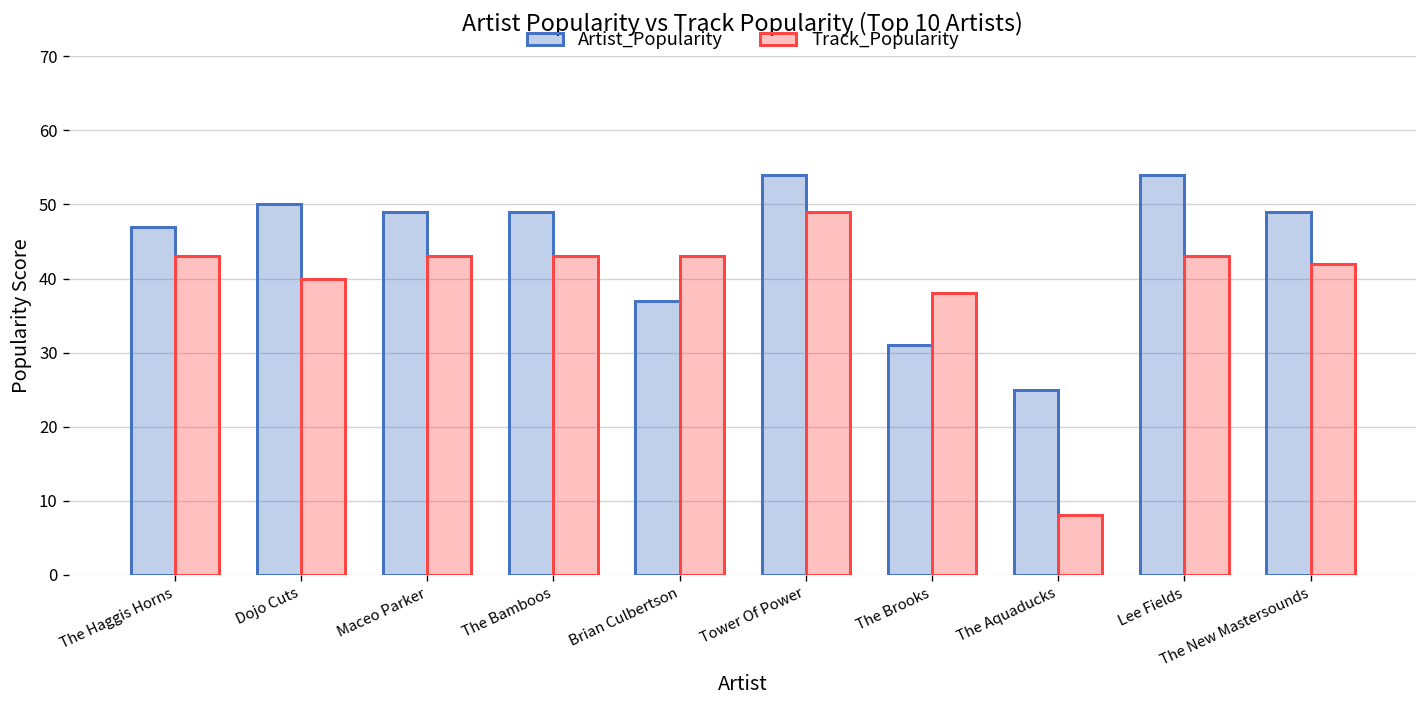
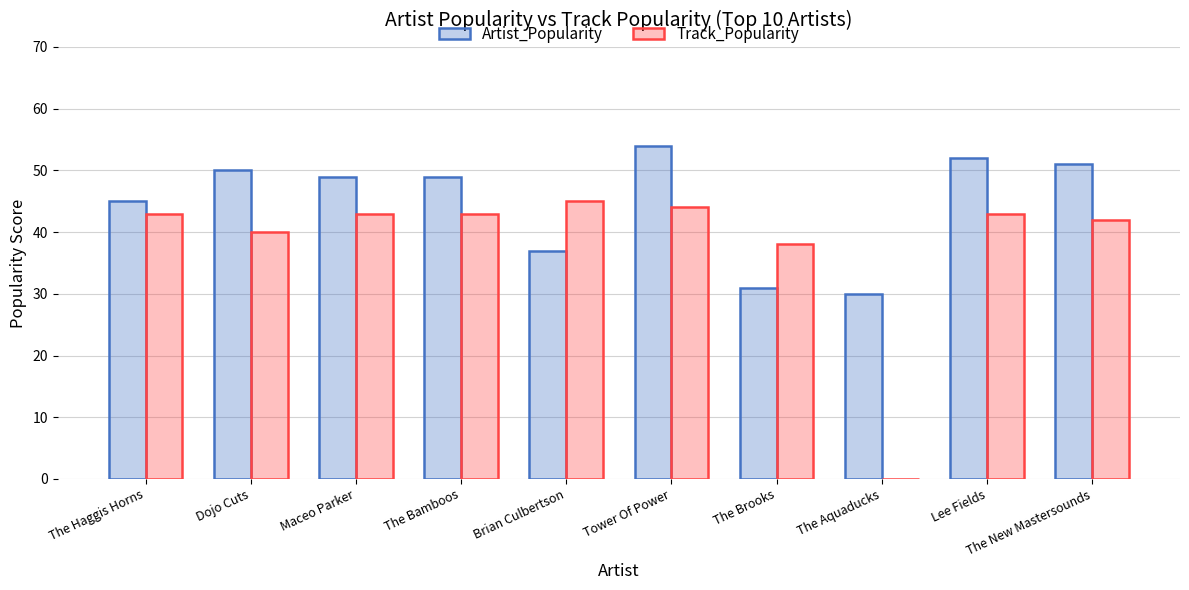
Artist_Popularity, The Haggis Horns: 47 -> 45
Track_Popularity, Brian Culbertson: 43 -> 45
Track_Popularity, Tower Of Power: 49 -> 44
Artist_Popularity, The Aquaducks: 25 -> 30
Track_Popularity, The Aquaducks: 8 -> 0
Artist_Popularity, Lee Fields: 54 -> 52
Artist_Popularity, The New Mastersounds: 49 -> 51
